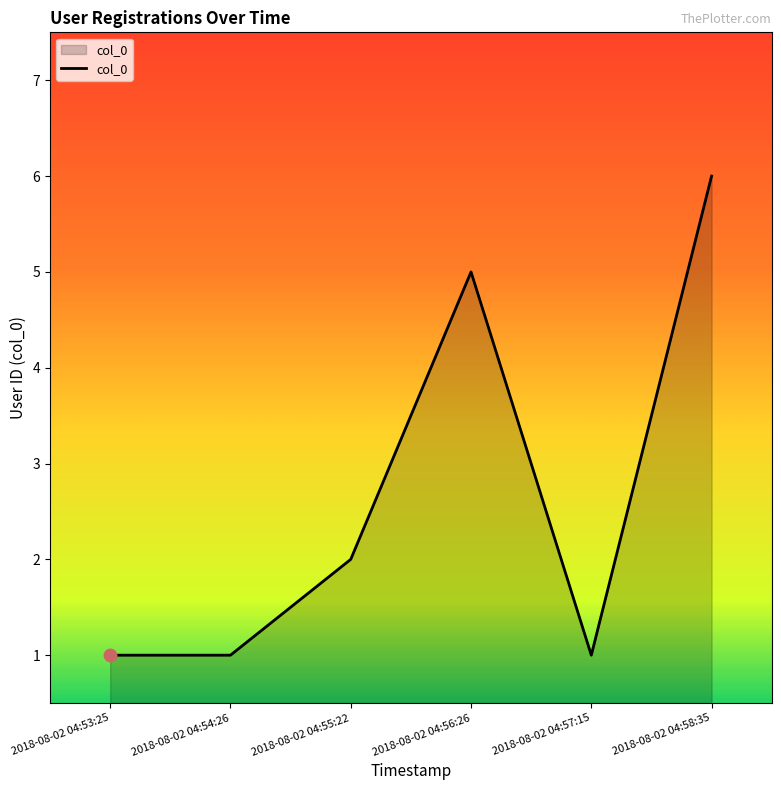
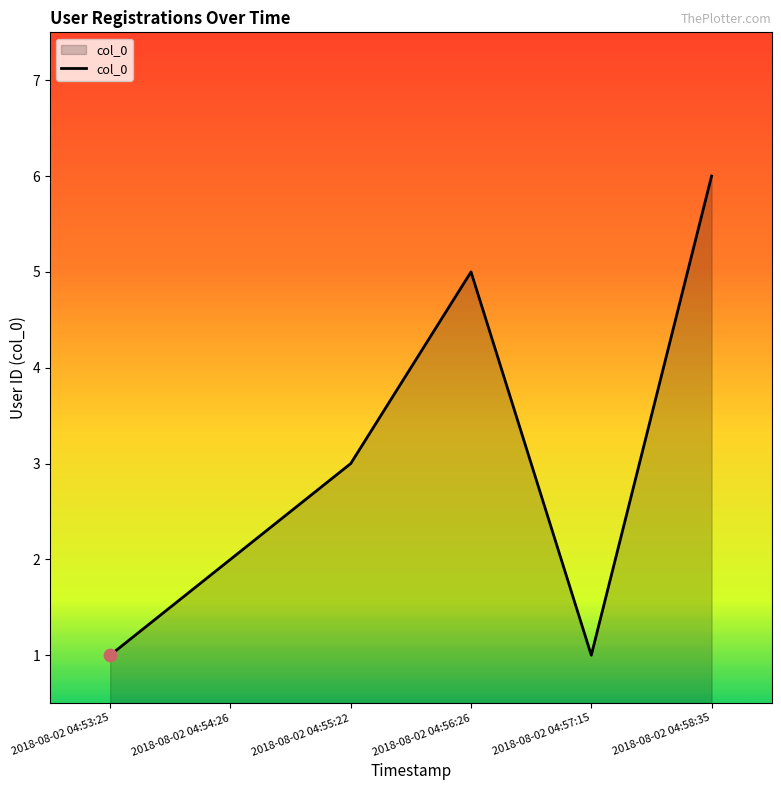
col_0, 2018-08-02 04:54:26: 1 -> 2
col_0, 2018-08-02 04:55:22: 2 -> 3
